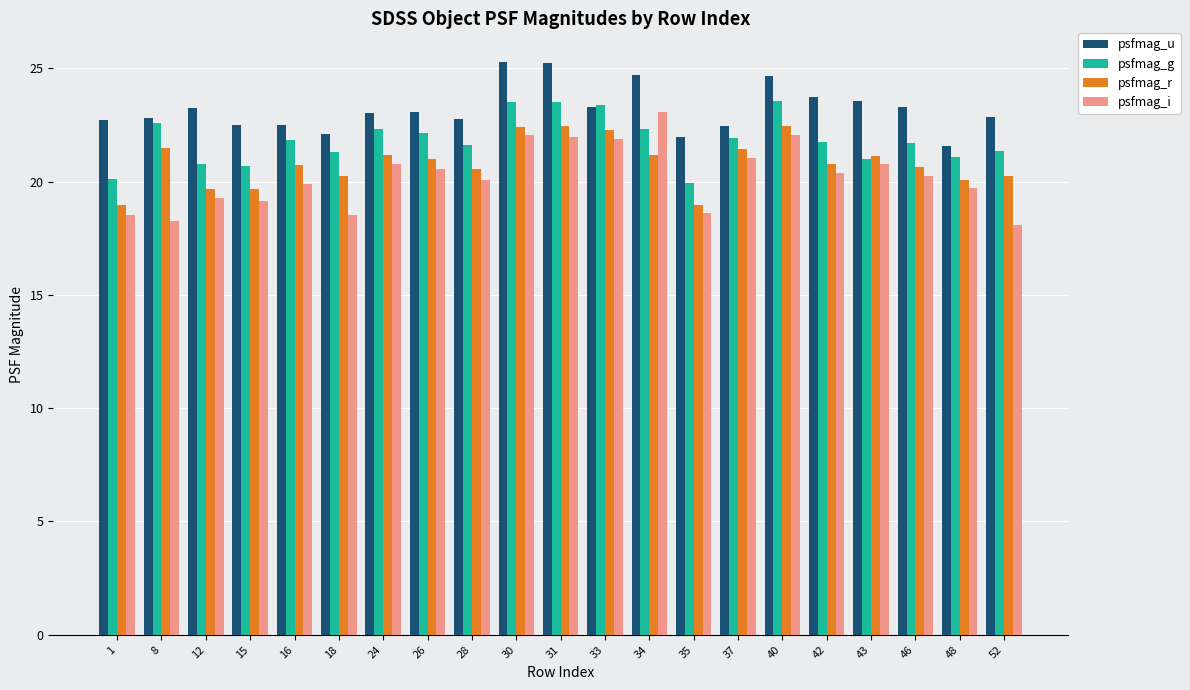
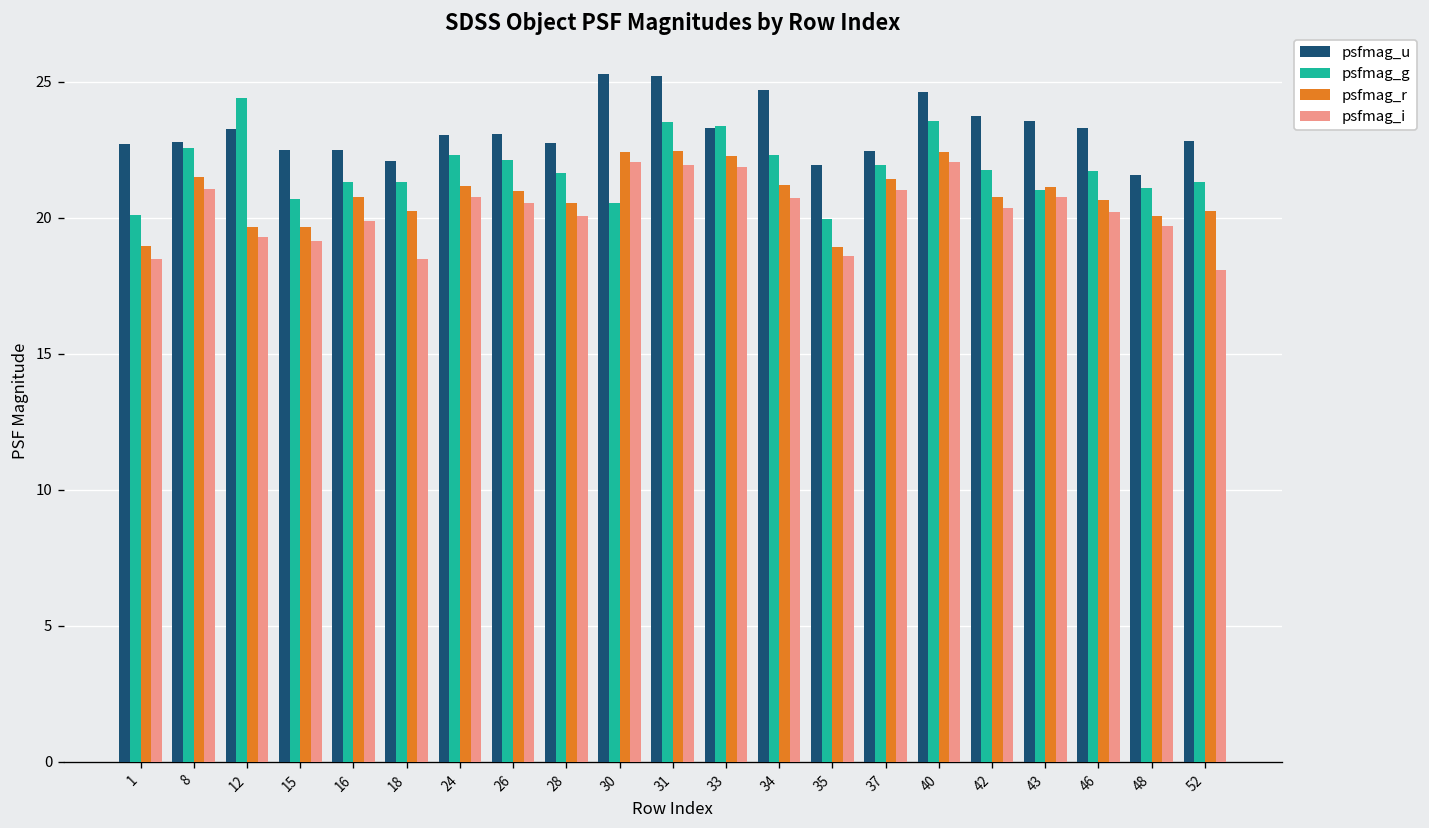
psfmag_i, 8: 18.3 -> 21.1
psfmag_g, 12: 20.8 -> 24.4
psfmag_g, 16: 21.8 -> 21.3
psfmag_g, 30: 23.5 -> 20.6
psfmag_i, 34: 23.1 -> 20.7
